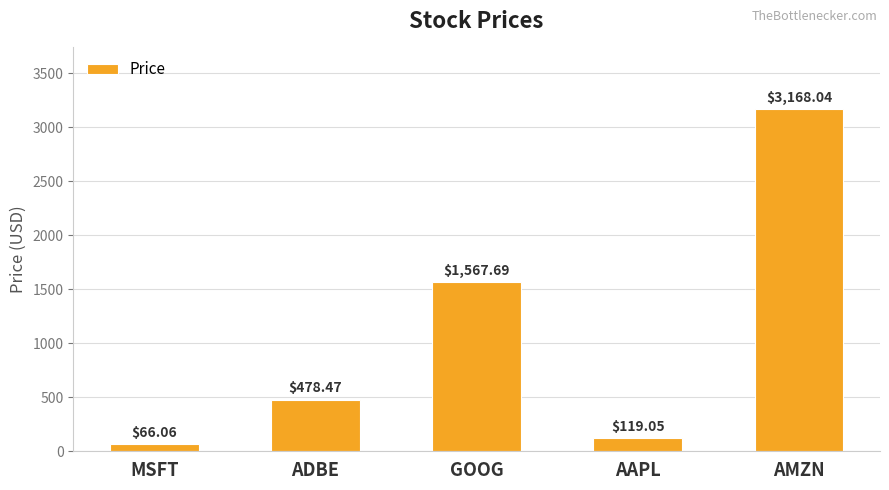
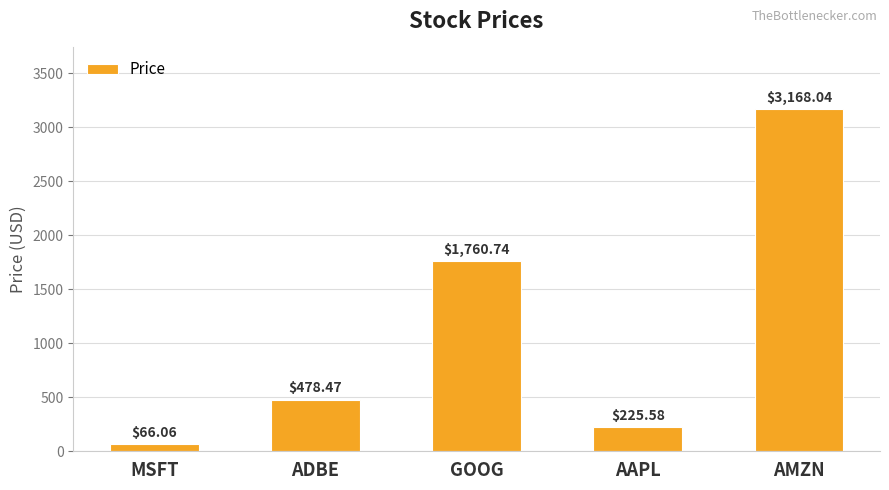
GOOG: $1,567.69 -> $1,760.74
AAPL: $119.05 -> $225.58
